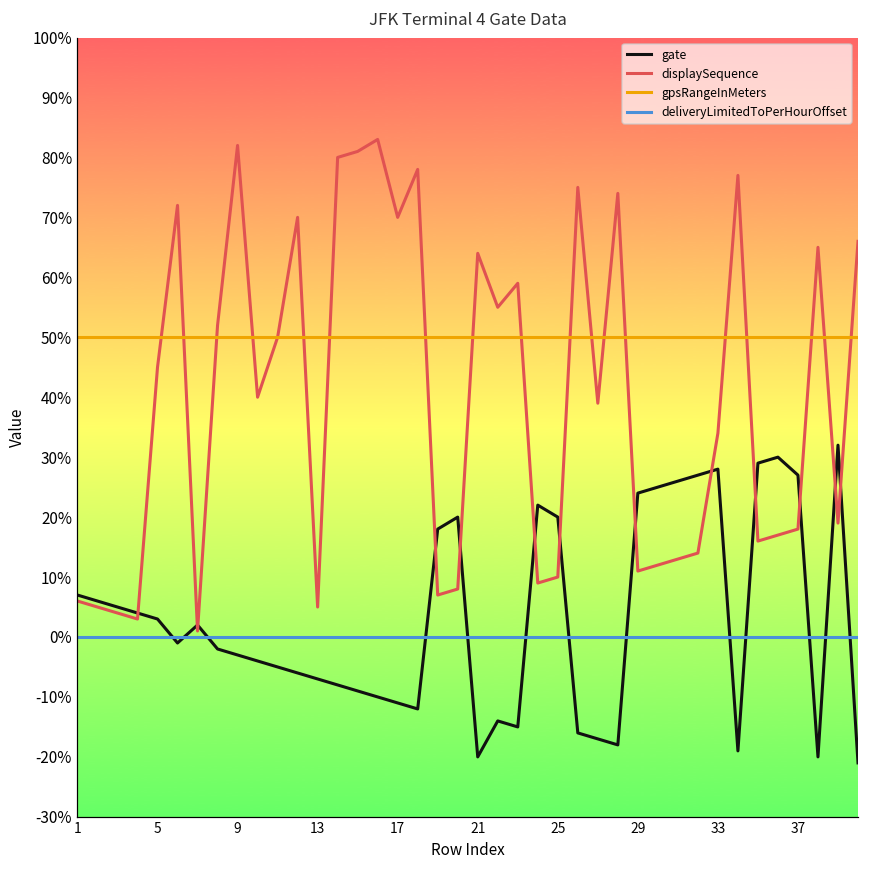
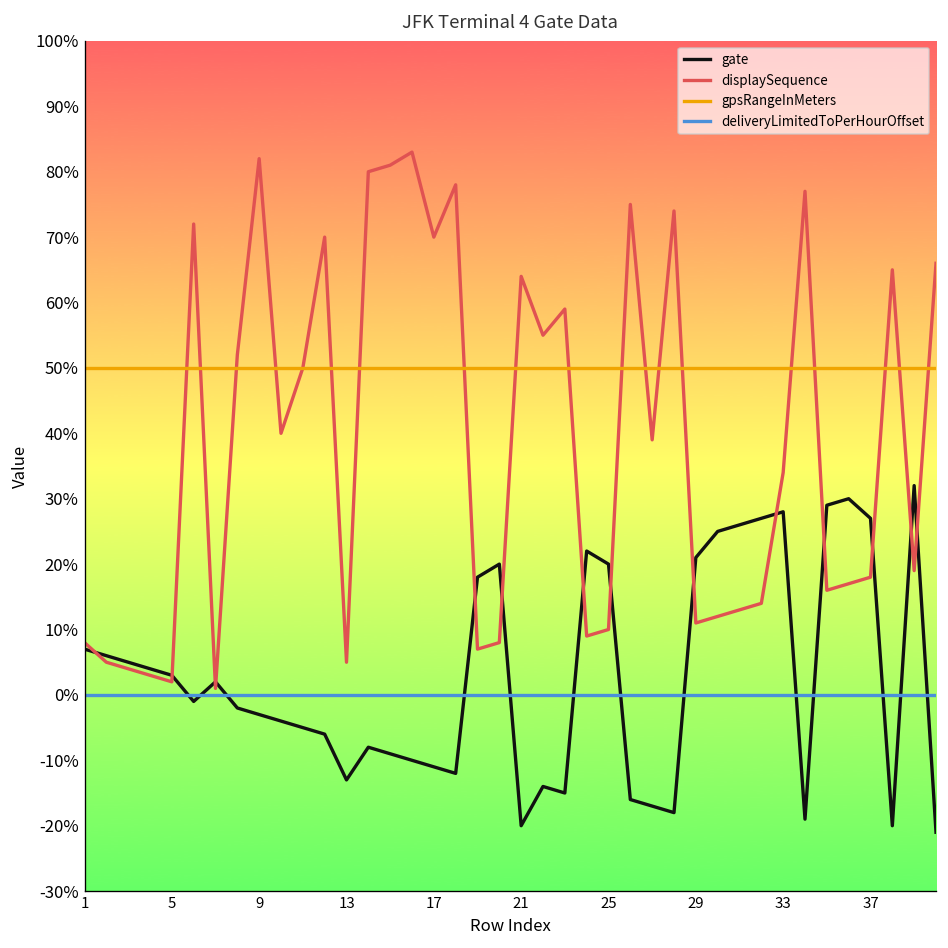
displaySequence, 1: 6% -> 8%
displaySequence, 5: 45% -> 2%
gate, 13: -7% -> -13%
gate, 29: 24% -> 21%
